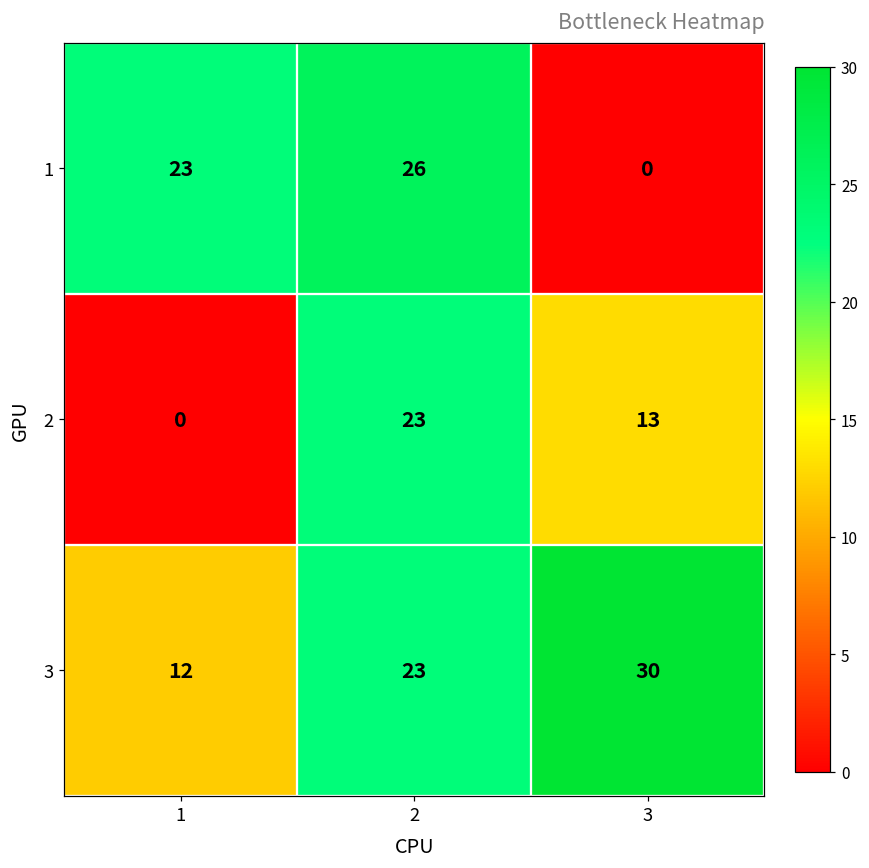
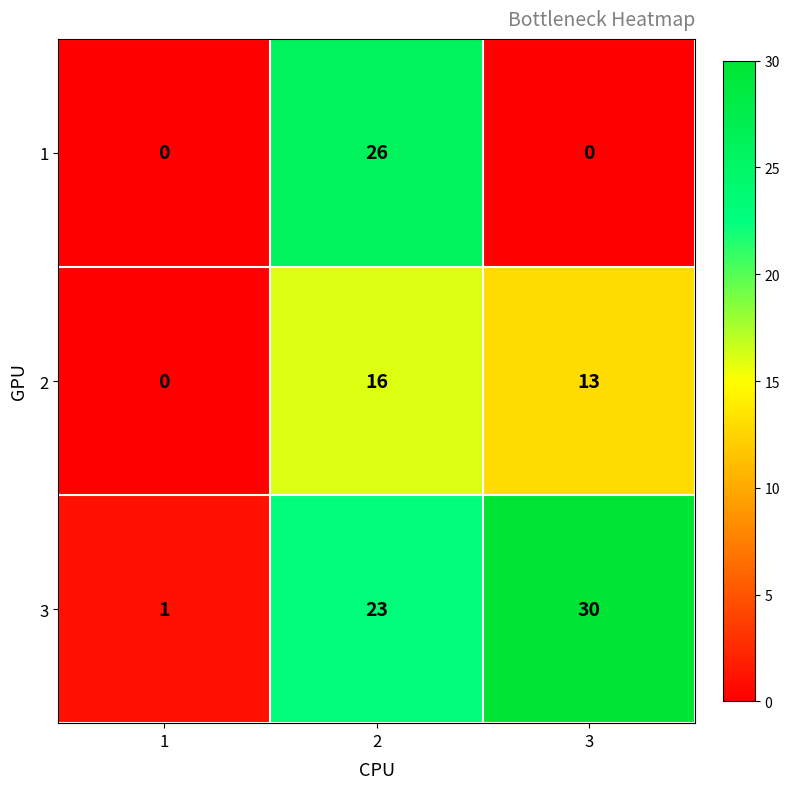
1, 1: 23 -> 0
2, 2: 23 -> 16
3, 1: 12 -> 1
